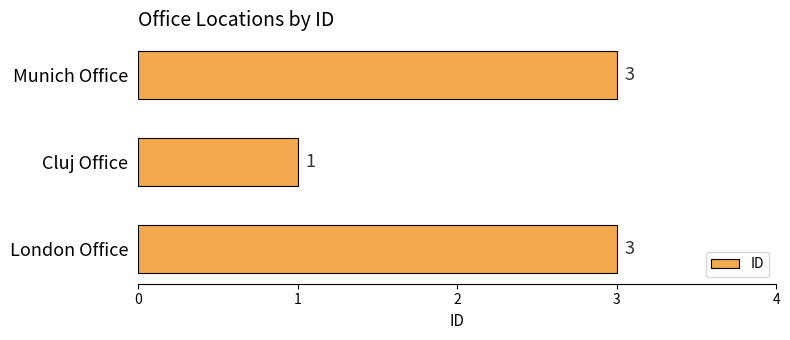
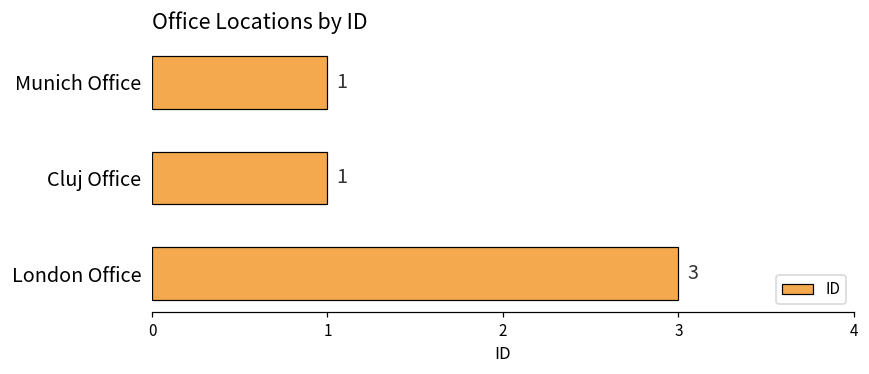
Munich Office: 3 -> 1
